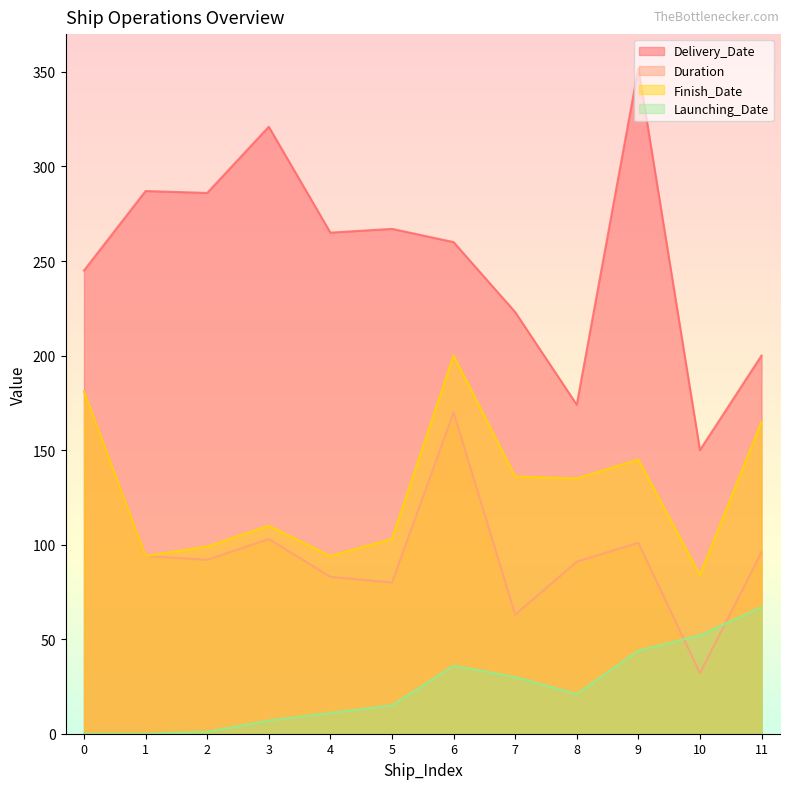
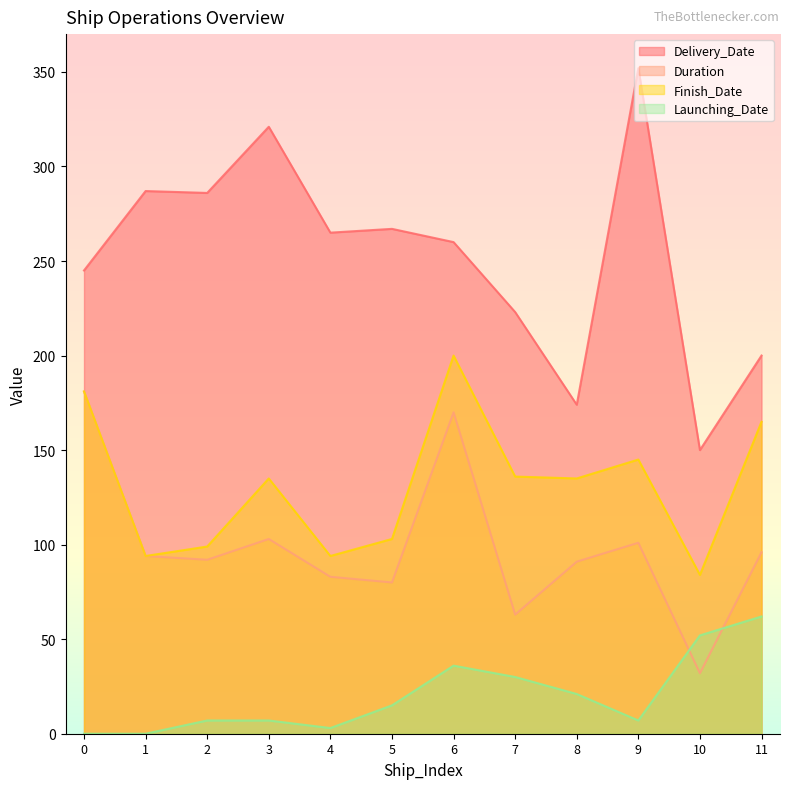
Launching_Date, 2: 1 -> 7
Finish_Date, 3: 110 -> 135
Launching_Date, 4: 11 -> 3
Launching_Date, 9: 44 -> 7
Launching_Date, 11: 67 -> 62
